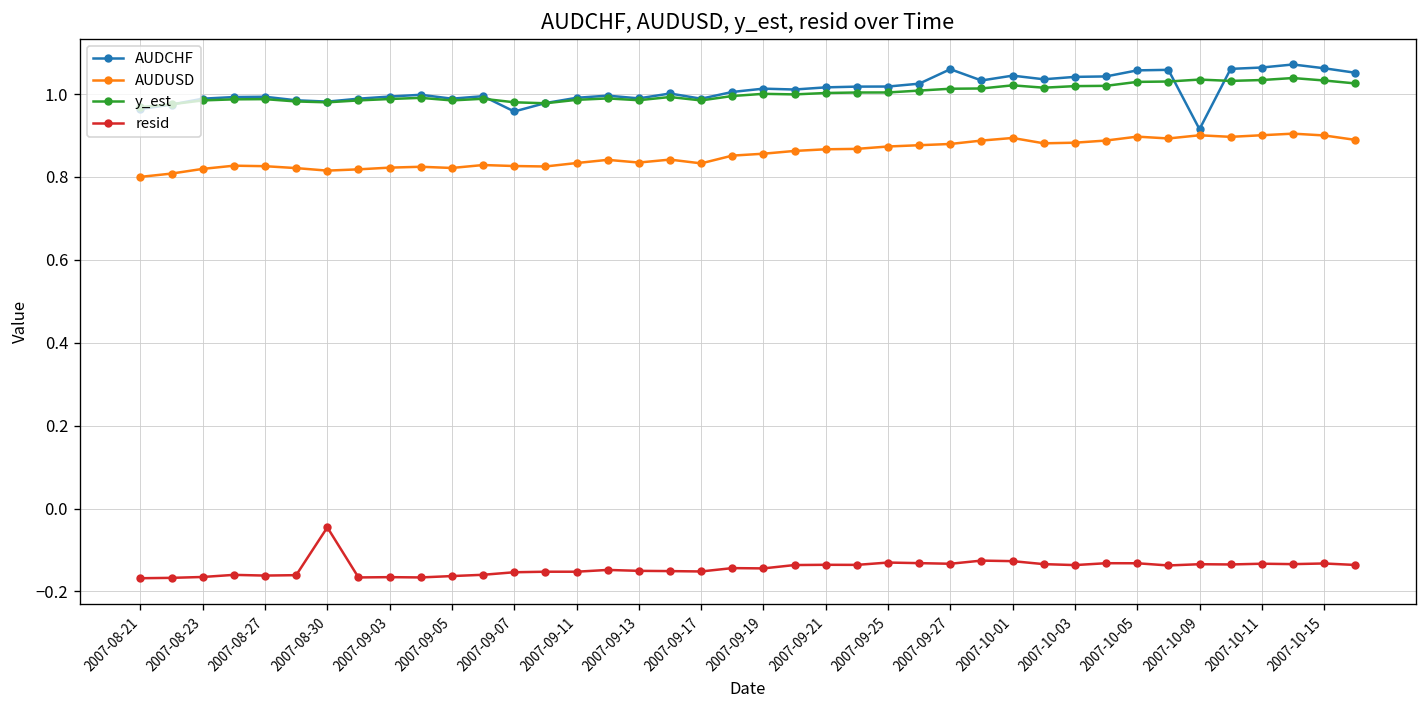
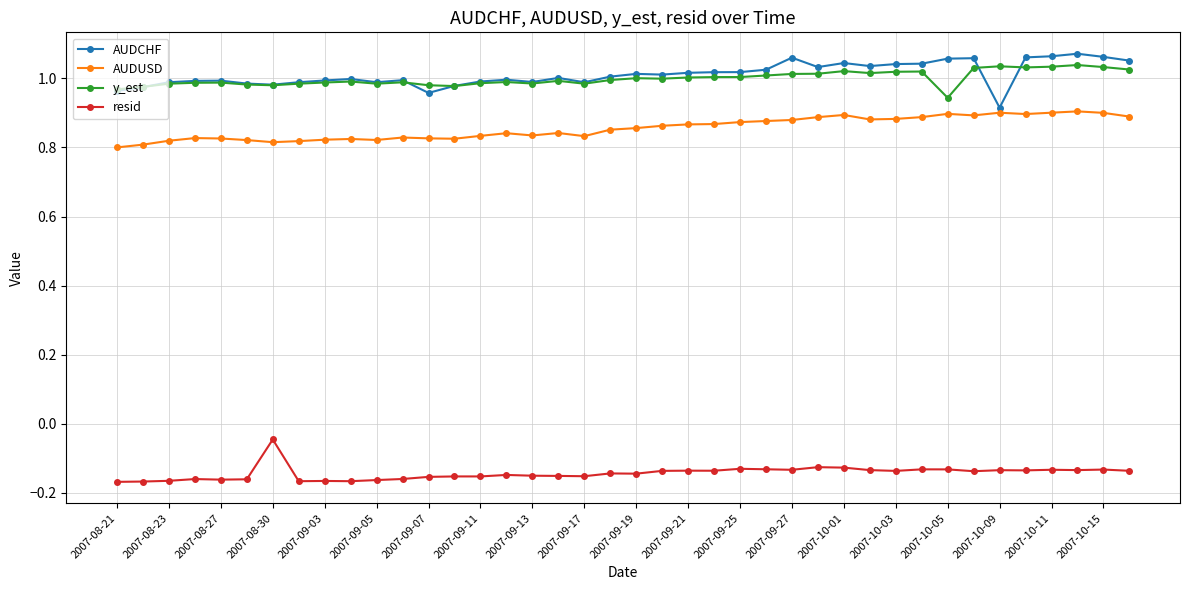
y_est, 2007-10-05: 1.03 -> 0.94
